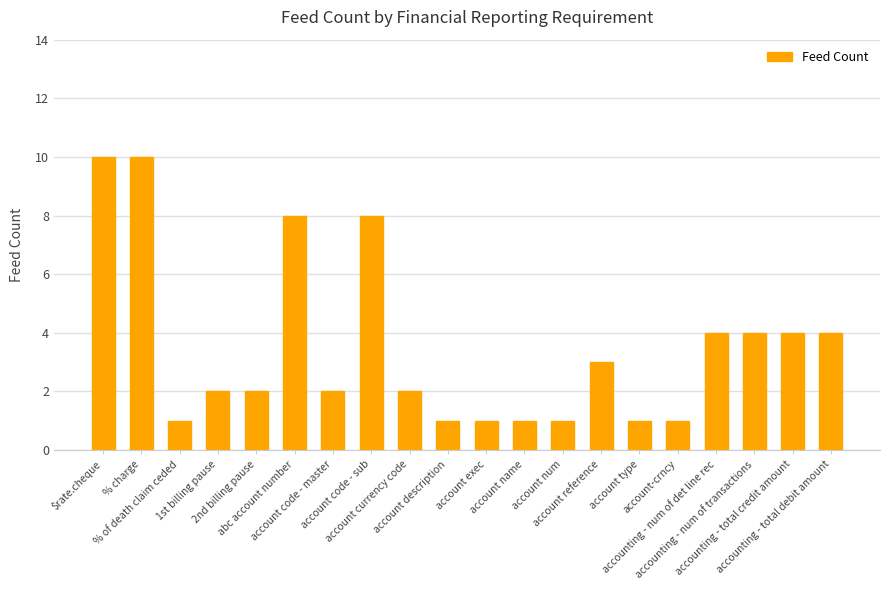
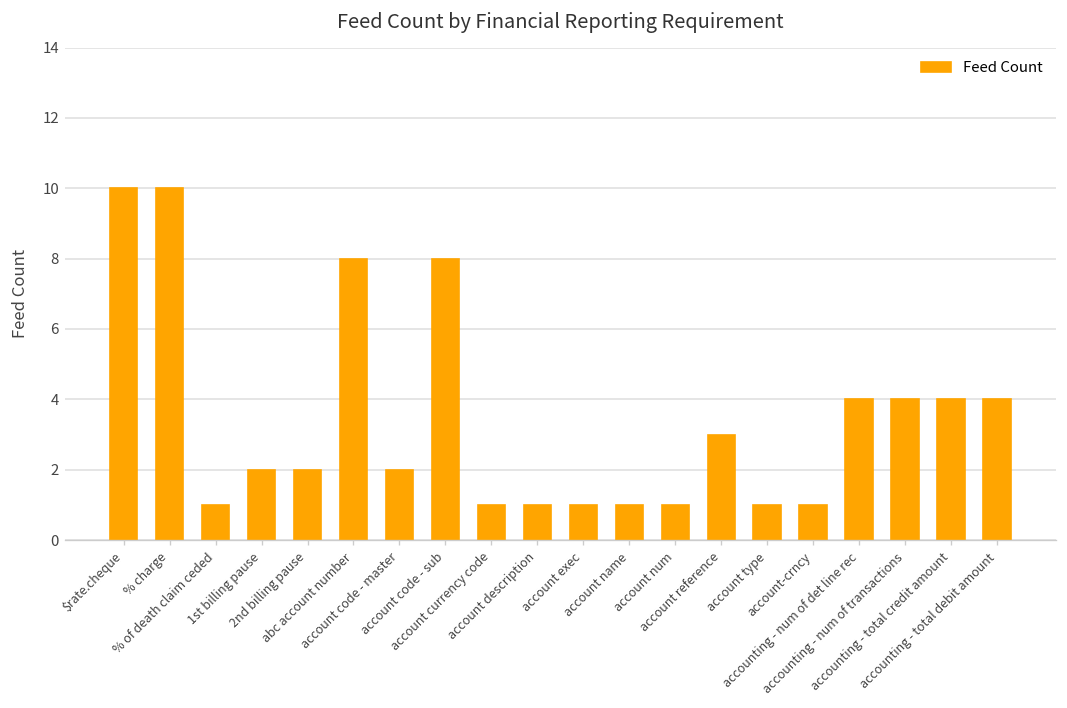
account currency code: 2 -> 1
